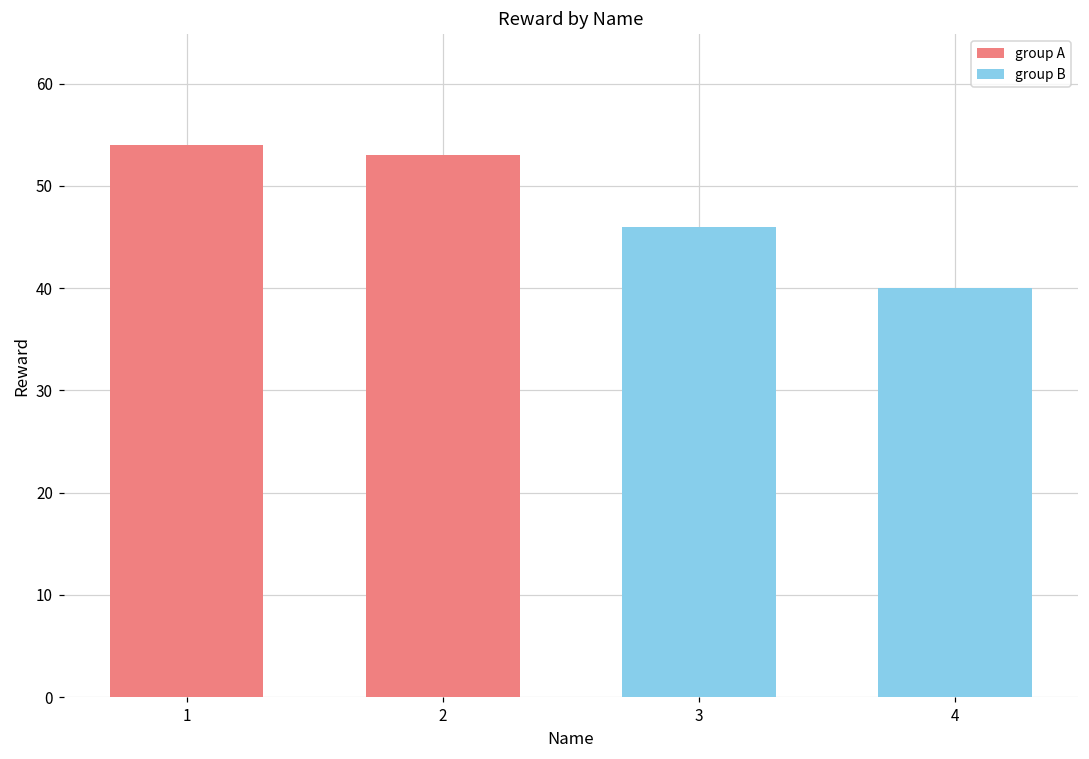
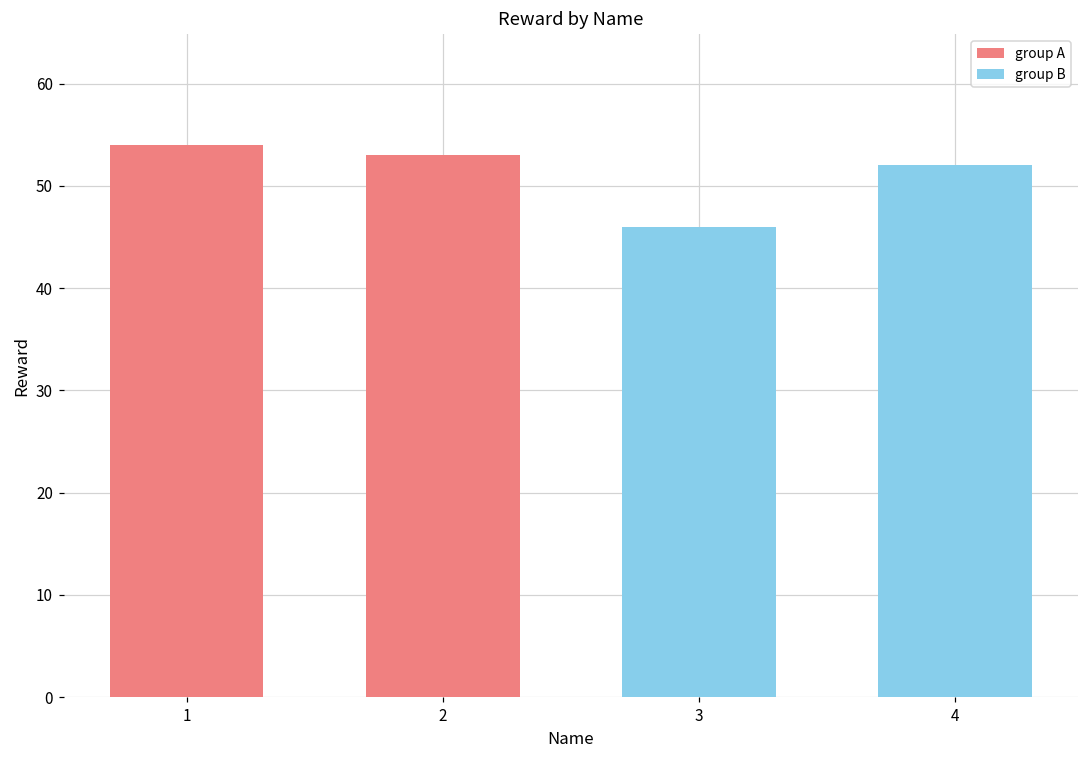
4: 40 -> 52
